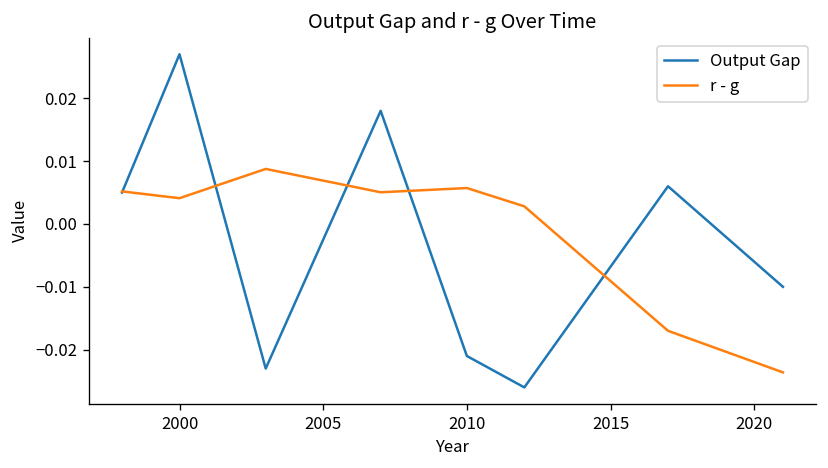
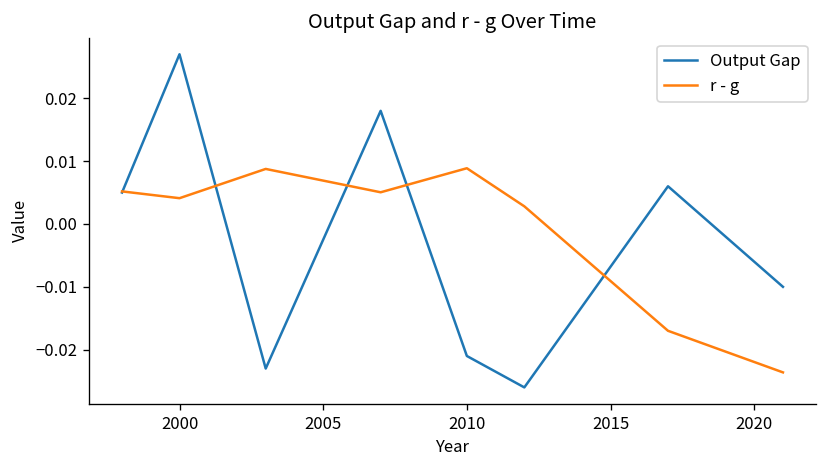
r - g, 2010: 0.006 -> 0.009
